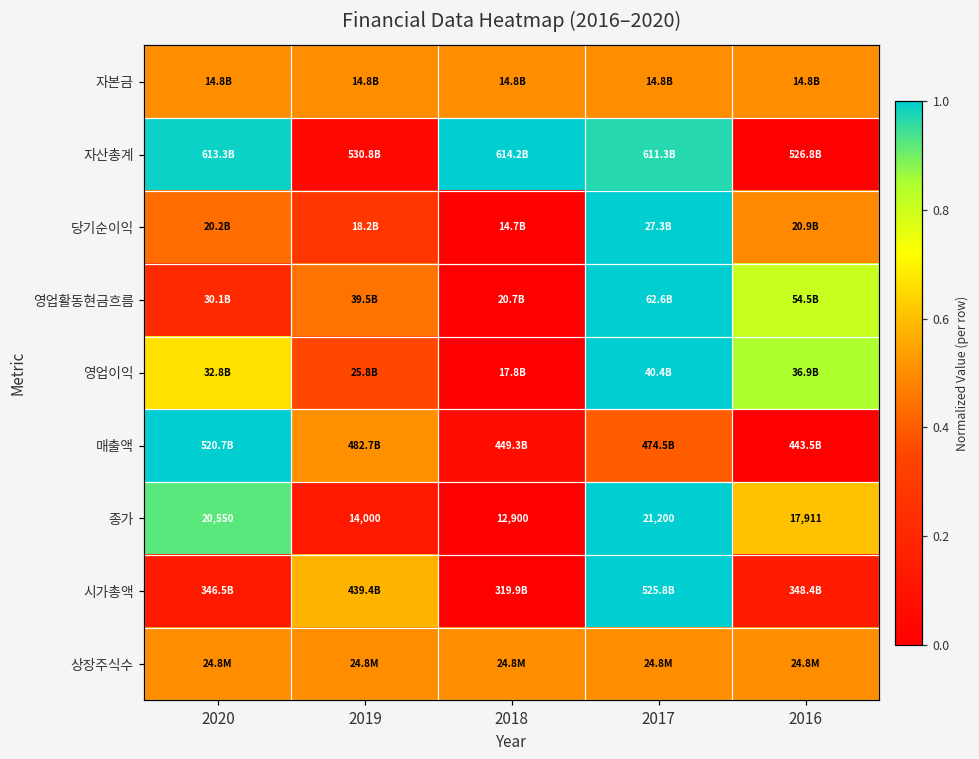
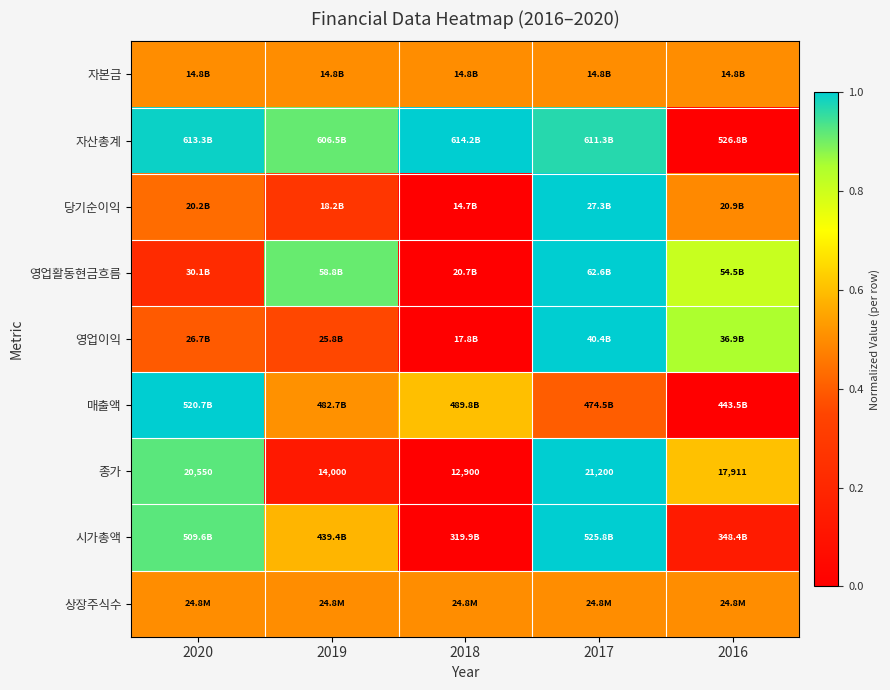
자산총계, 2019: 530.8B -> 606.5B
영업활동현금흐름, 2019: 39.5B -> 58.8B
영업이익, 2020: 32.8B -> 26.7B
매출액, 2018: 449.3B -> 489.8B
시가총액, 2020: 346.5B -> 509.6B
